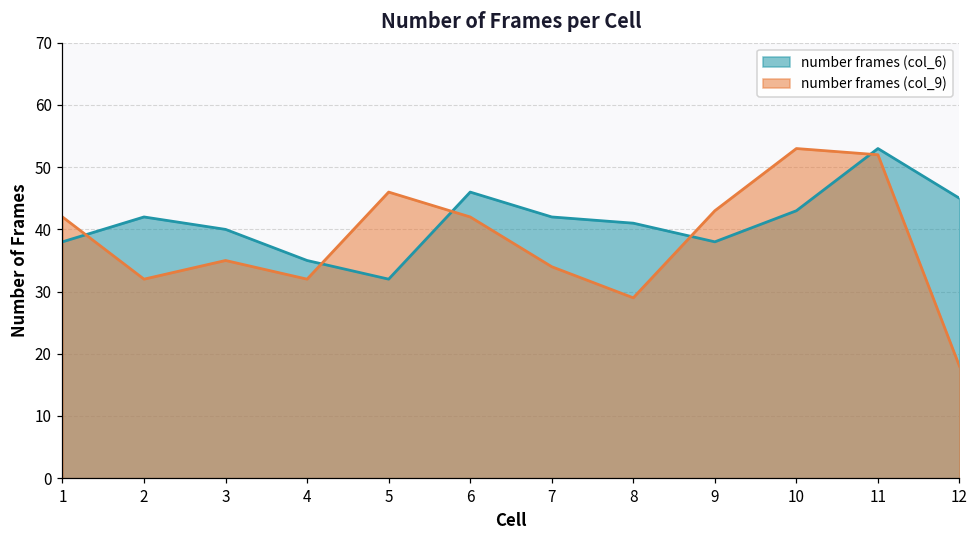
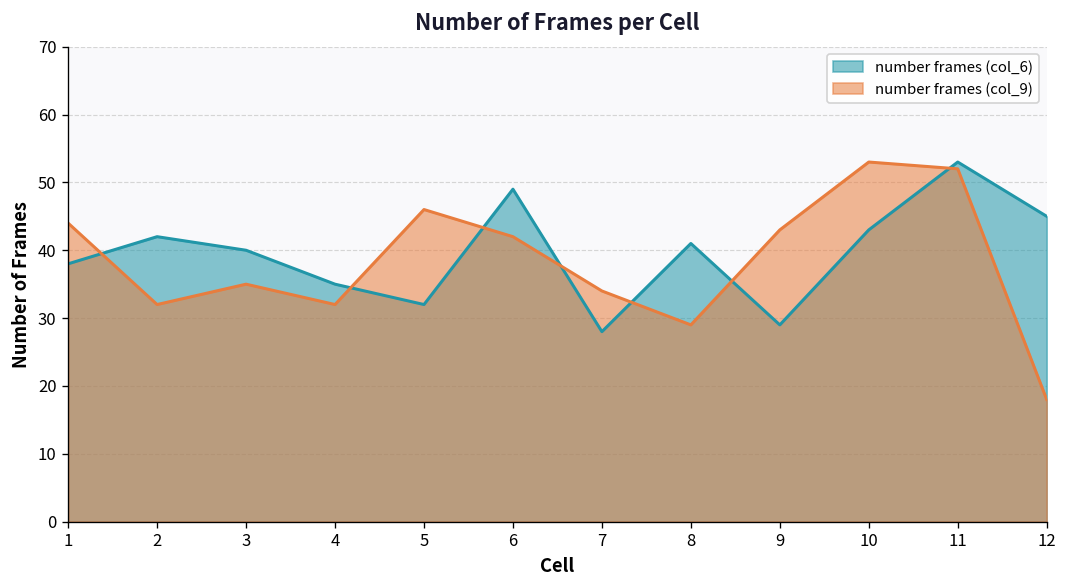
number frames (col_9), 1: 42 -> 44
number frames (col_6), 6: 46 -> 49
number frames (col_6), 7: 42 -> 28
number frames (col_6), 9: 38 -> 29
